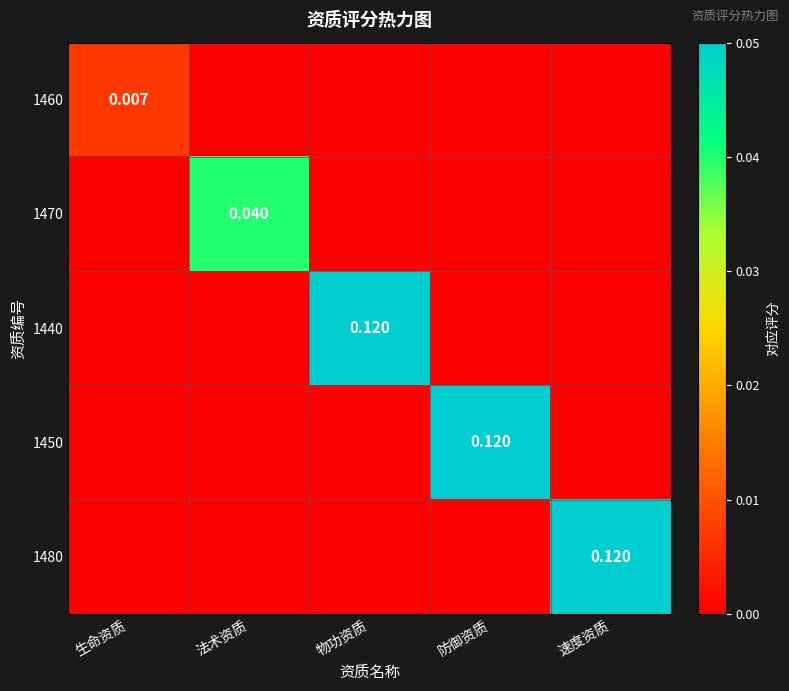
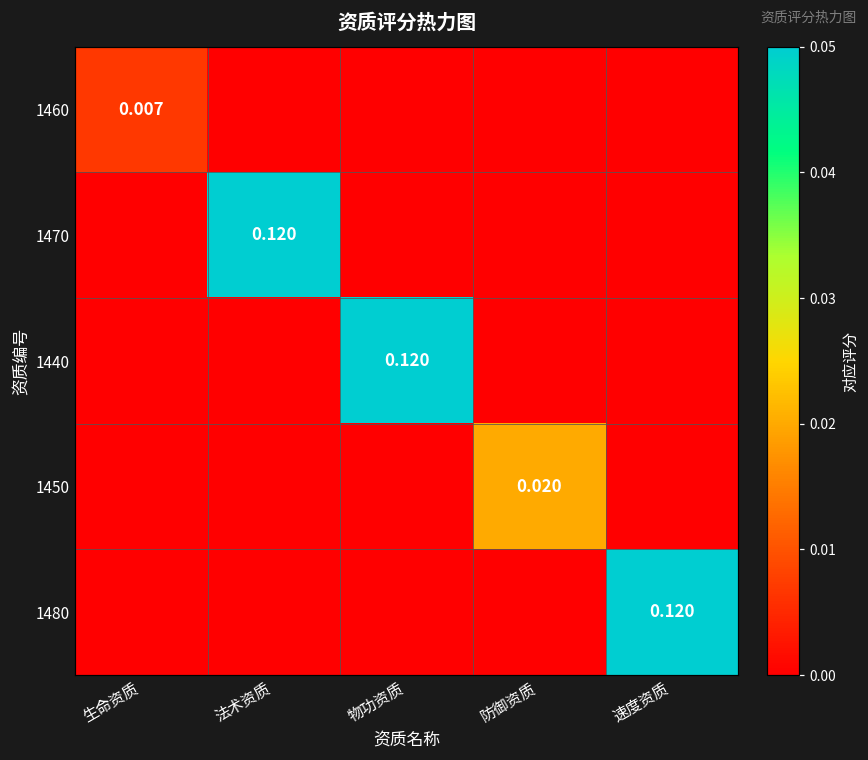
1470, 法术资质: 0.040 -> 0.120
1450, 防御资质: 0.120 -> 0.020
